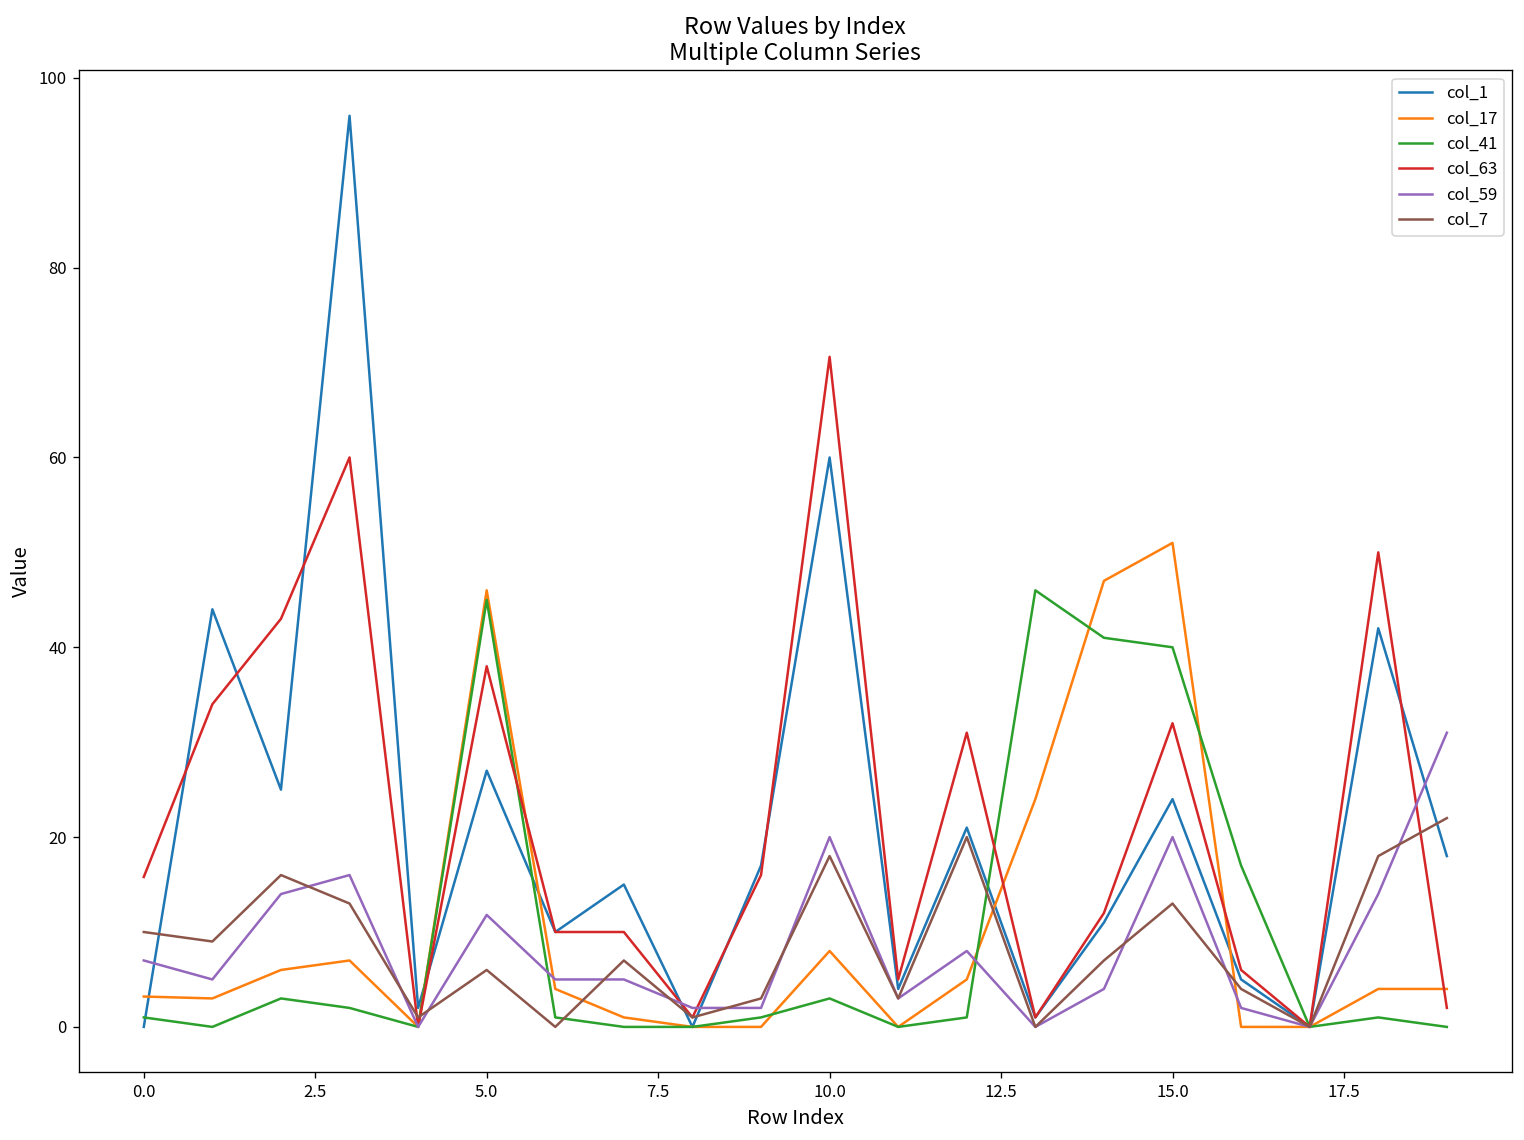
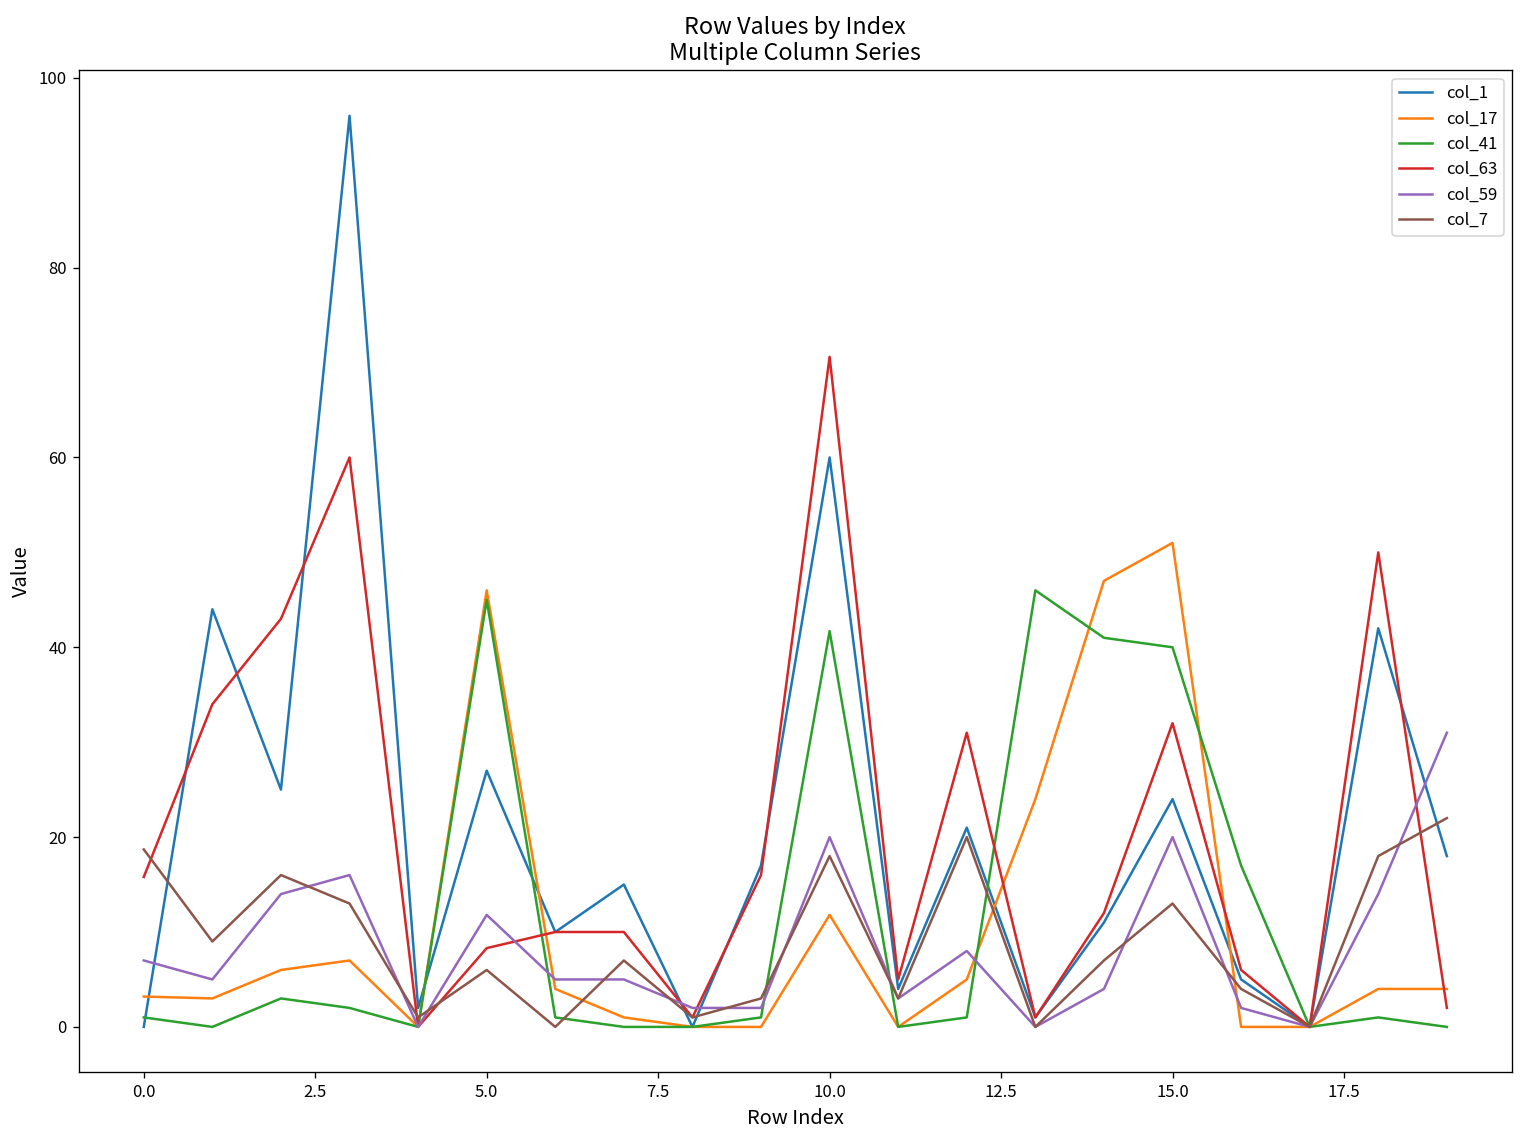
col_7, 0.0: 10 -> 19
col_63, 5.0: 38 -> 8
col_17, 10.0: 8 -> 12
col_41, 10.0: 3 -> 42
